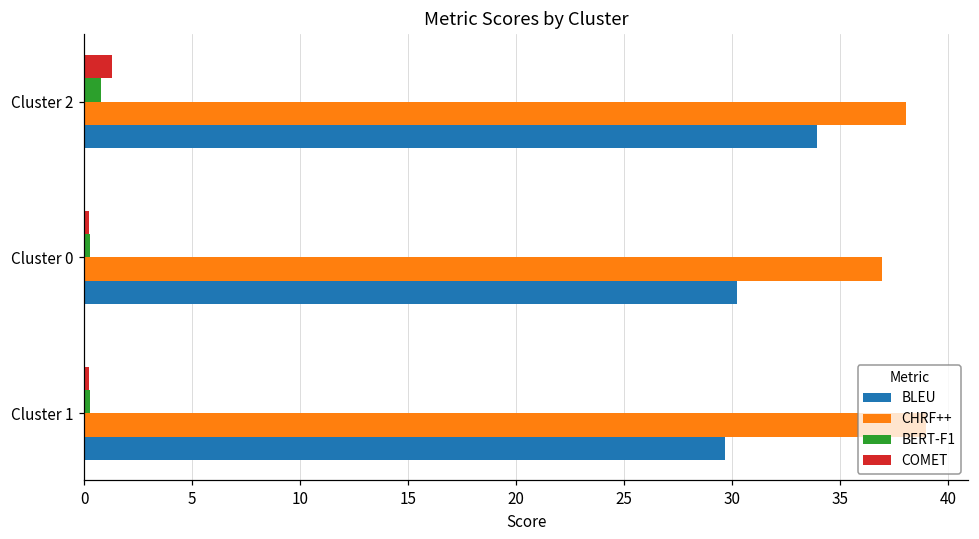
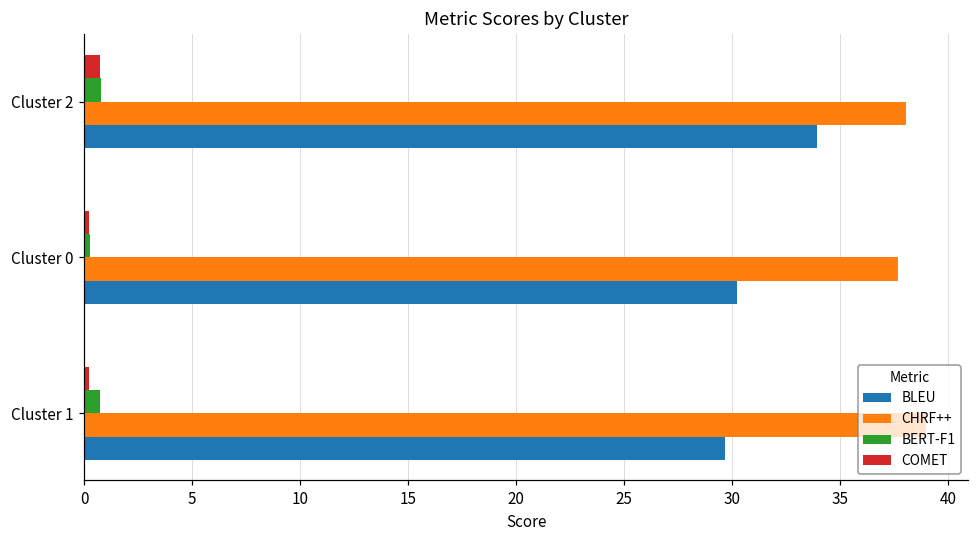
COMET, Cluster 2: 1.3 -> 0.7
CHRF++, Cluster 0: 37.0 -> 37.7
BERT-F1, Cluster 1: 0.3 -> 0.7
